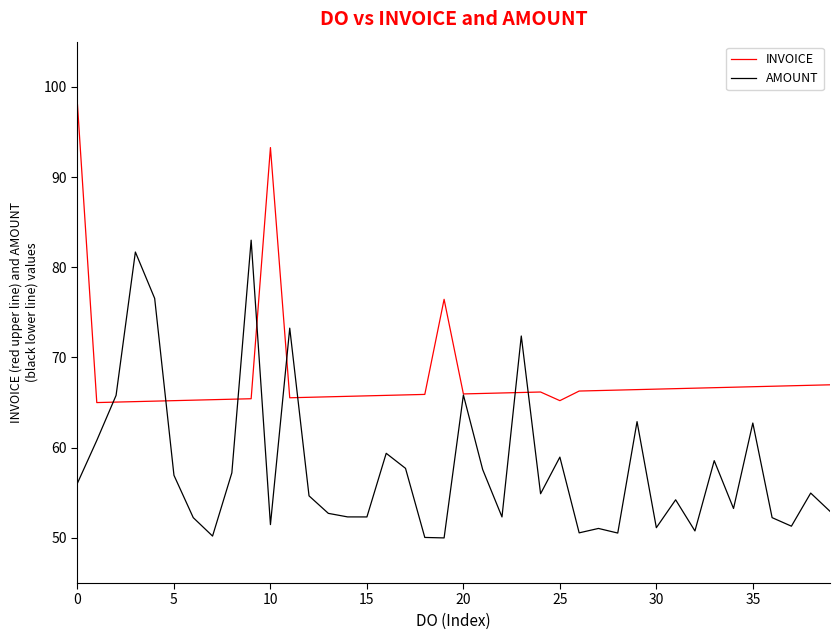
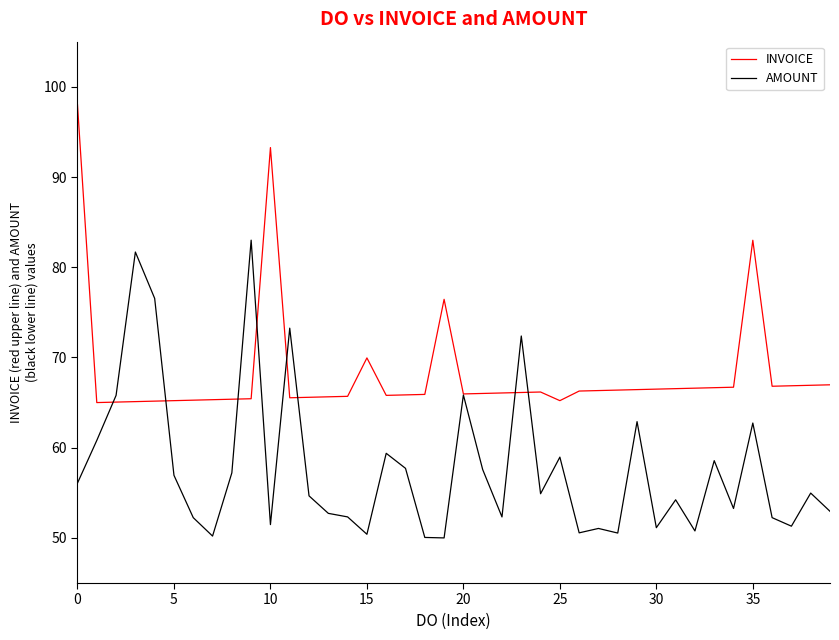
INVOICE, 15: 66 -> 70
AMOUNT, 15: 52 -> 50
INVOICE, 35: 67 -> 83
